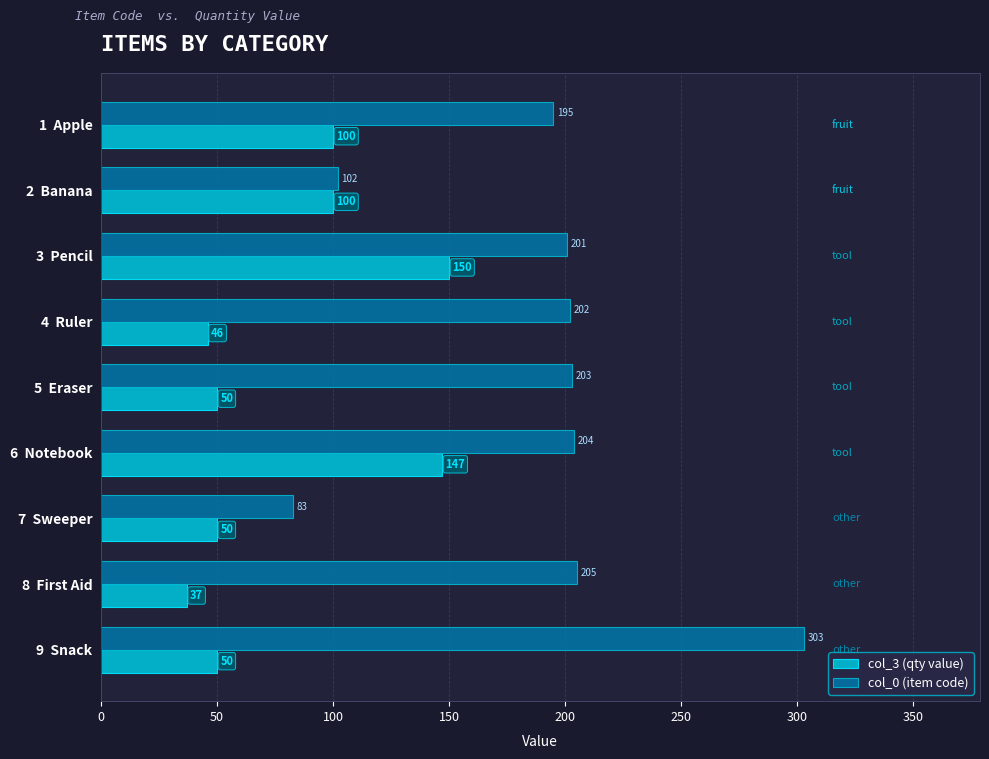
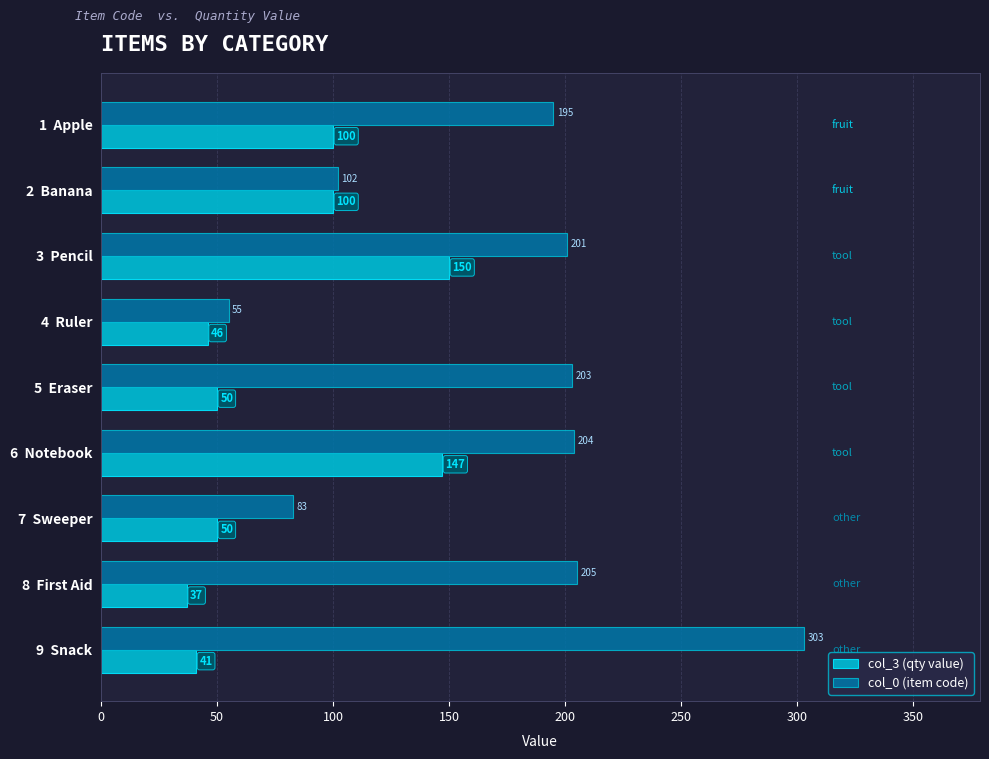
col_0 (item code), 4 Ruler: 202 -> 55
col_3 (qty value), 9 Snack: 50 -> 41
